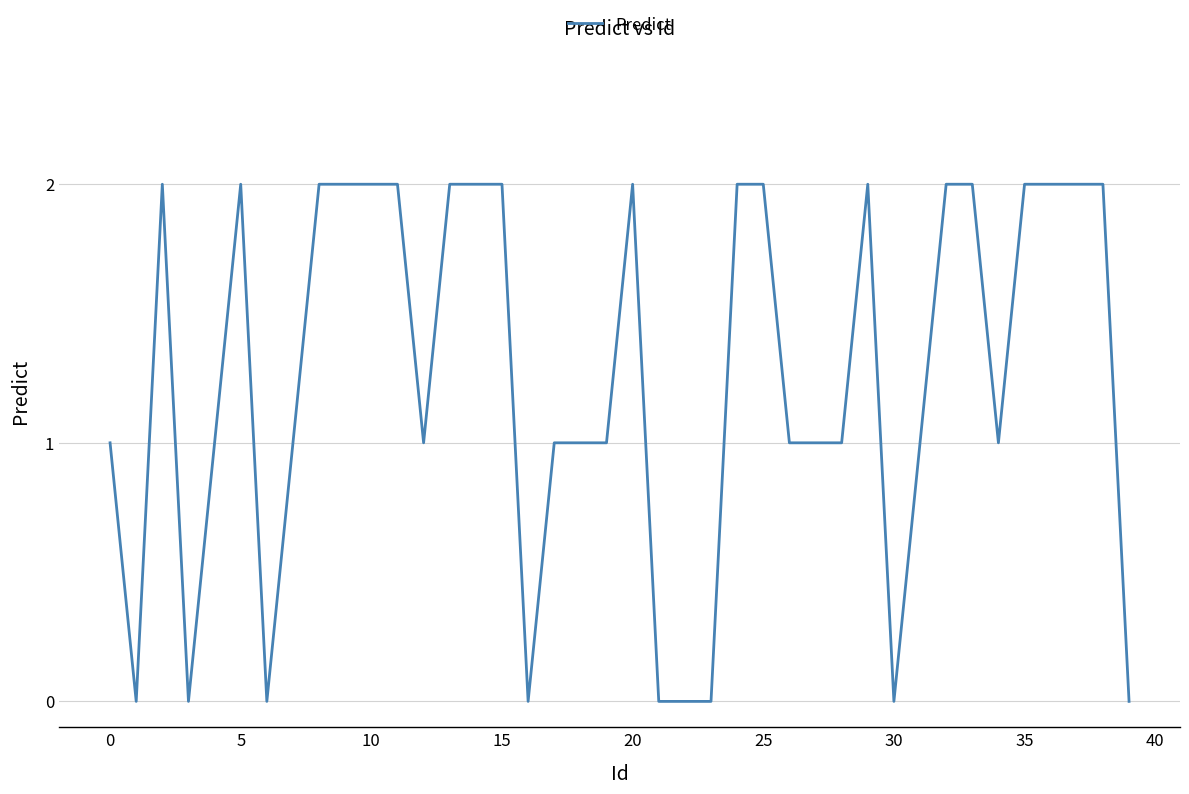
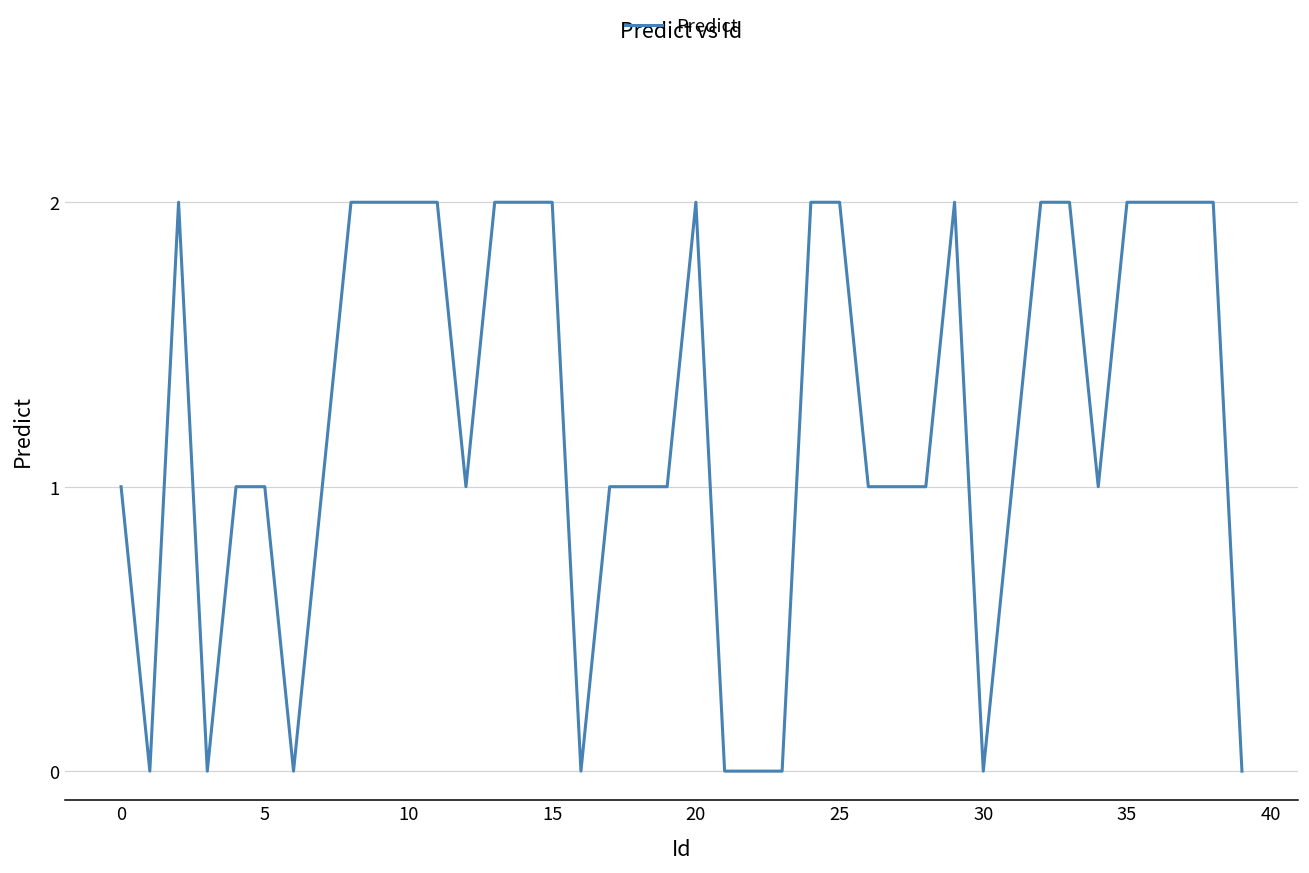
5: 2 -> 1
